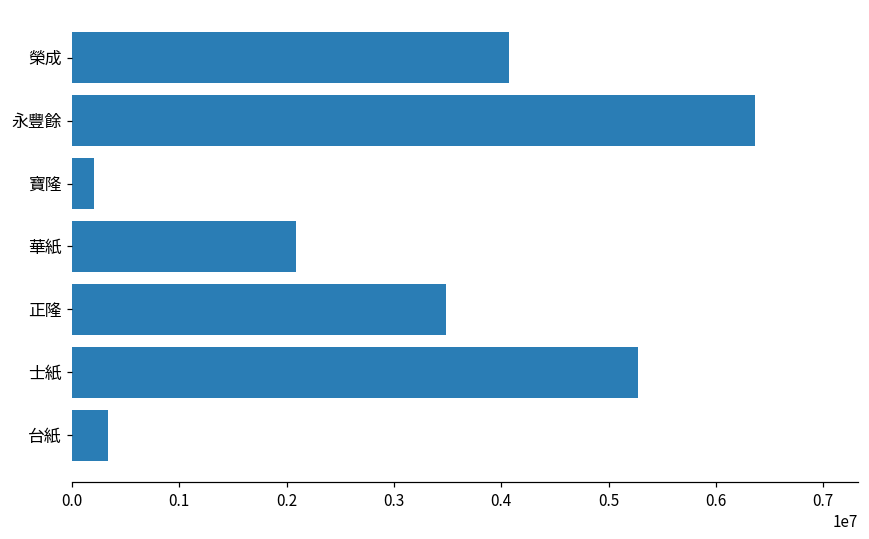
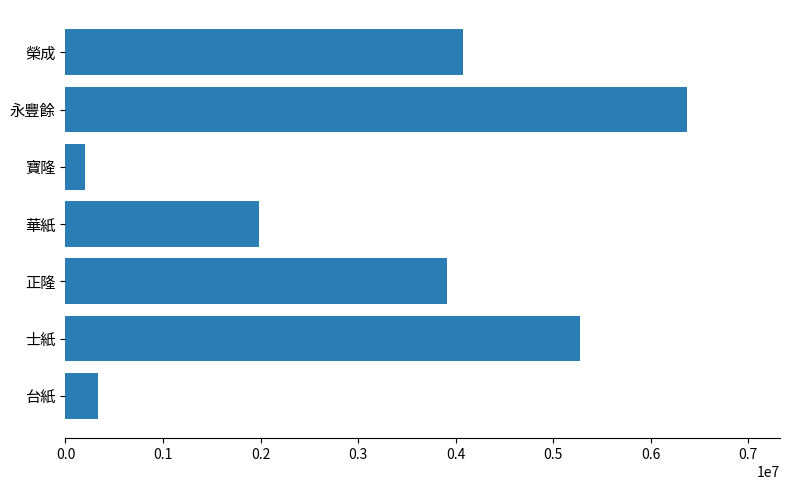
華紙: 2100000 -> 2000000
正隆: 3500000 -> 3900000
